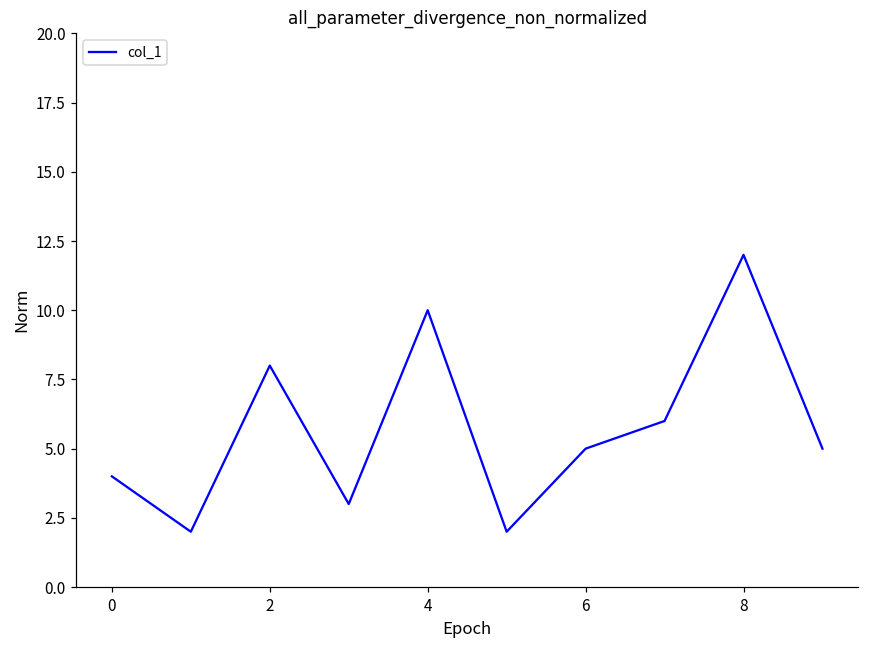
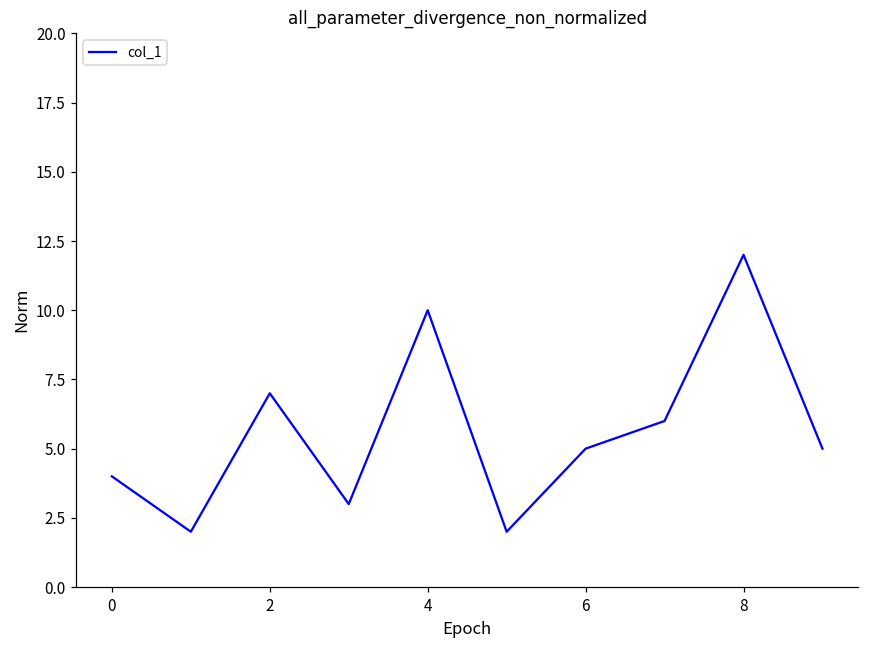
2: 8 -> 7
